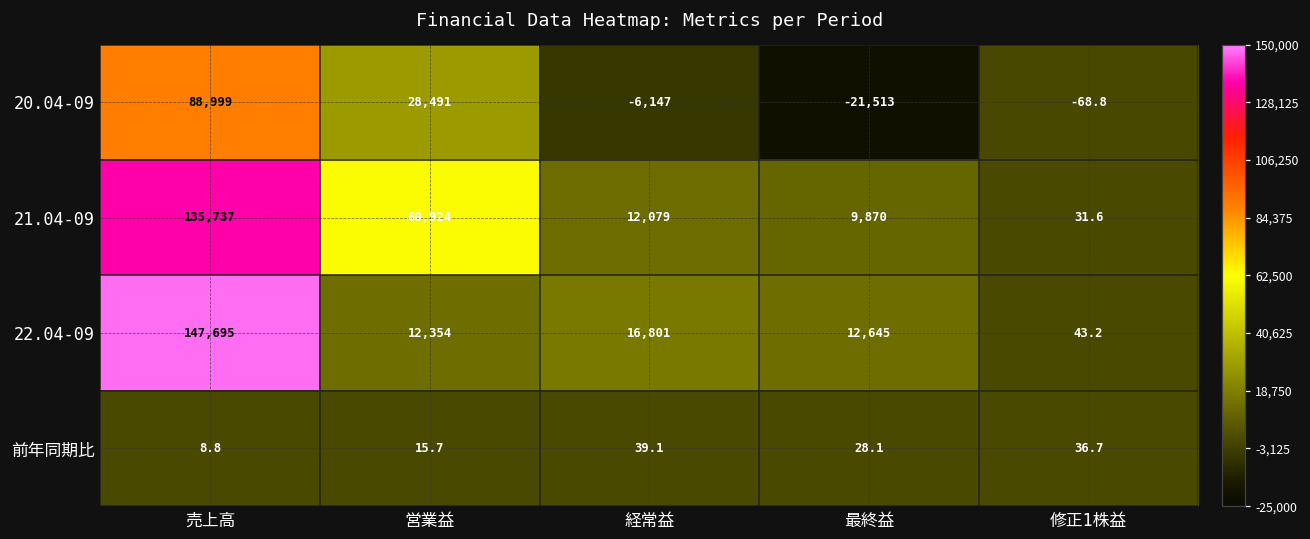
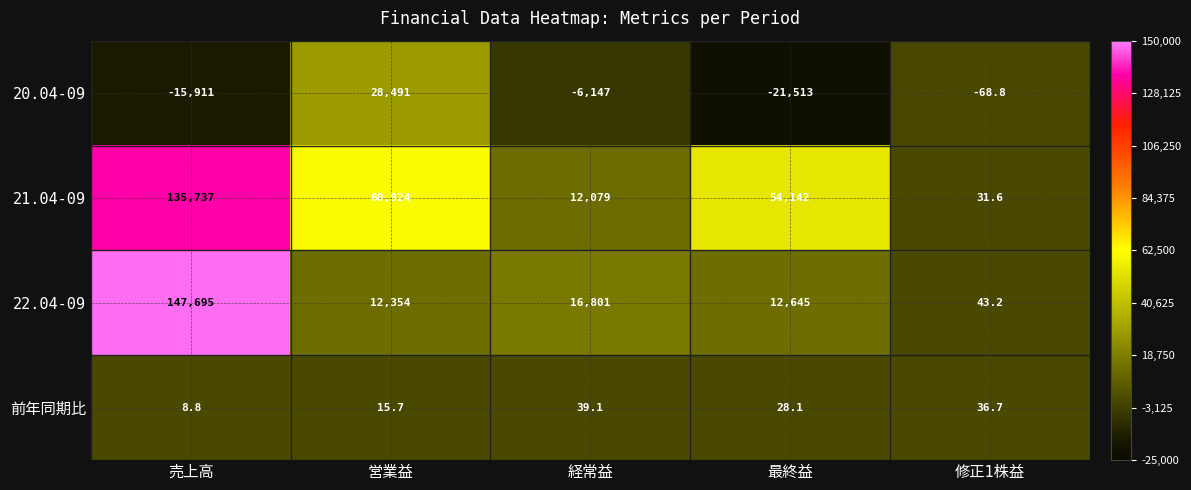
20.04-09, 売上高: 88,999 -> -15,911
21.04-09, 最終益: 9,870 -> 54,142
